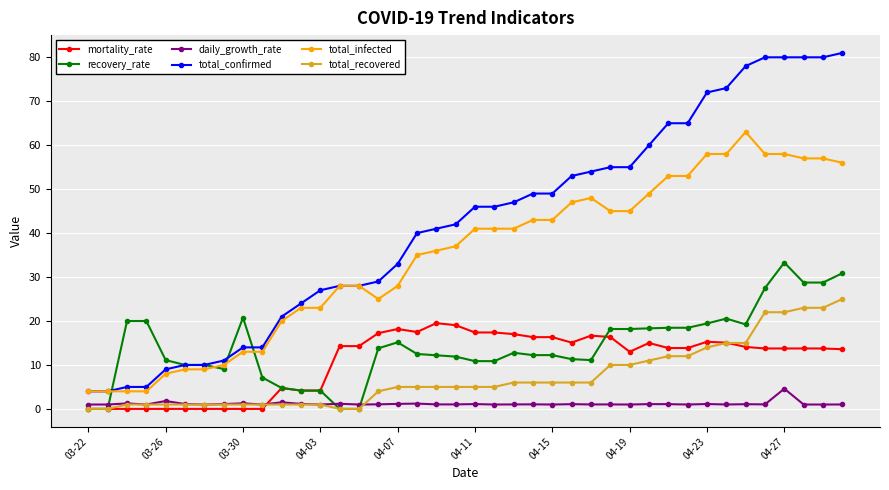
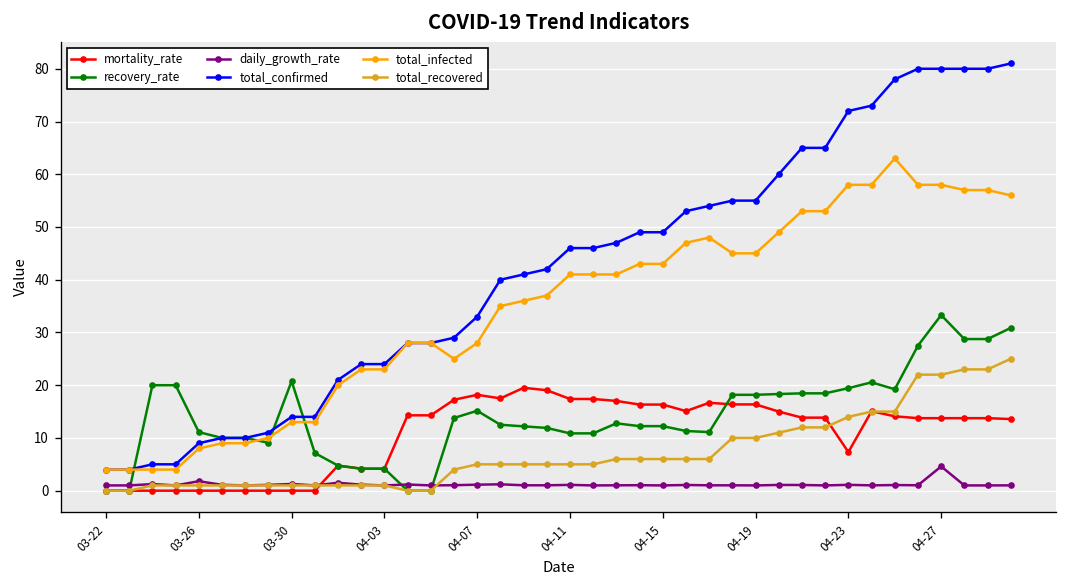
total_confirmed, 04-03: 27 -> 24
mortality_rate, 04-19: 13 -> 16
mortality_rate, 04-23: 15 -> 7
